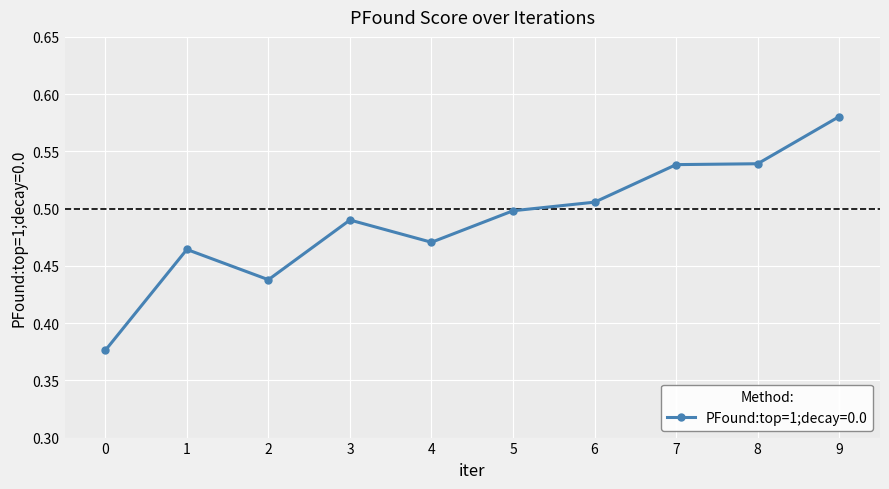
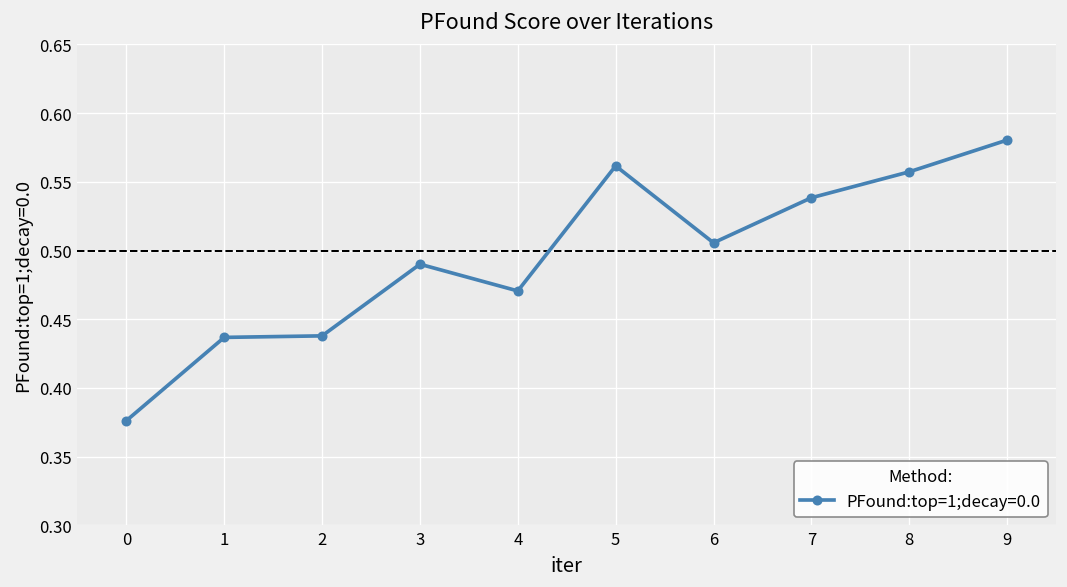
1: 0.464 -> 0.437
5: 0.498 -> 0.562
8: 0.539 -> 0.557
